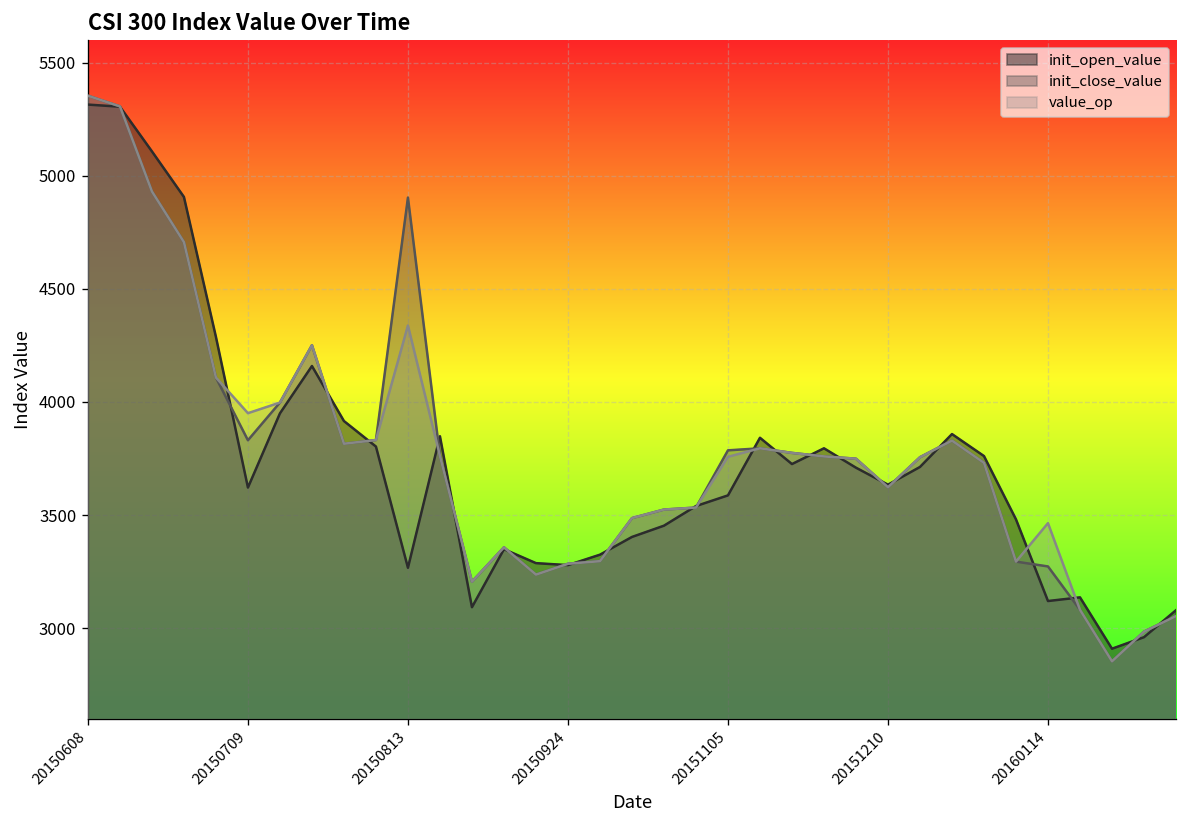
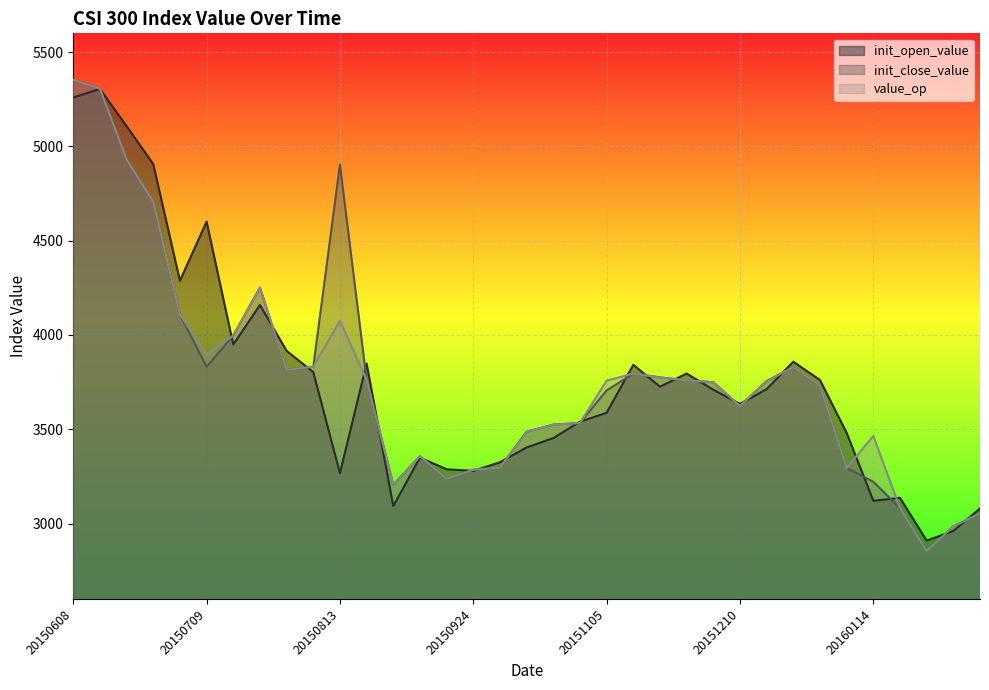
init_open_value, 20150608: 5310 -> 5260
init_open_value, 20150709: 3620 -> 4600
value_op, 20150709: 3950 -> 3900
value_op, 20150813: 4340 -> 4080
init_close_value, 20151105: 3790 -> 3710
init_close_value, 20160114: 3270 -> 3220
